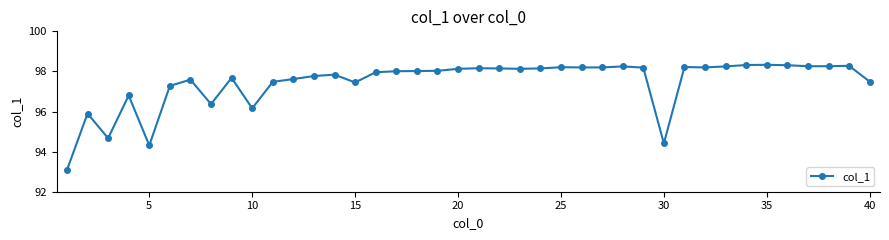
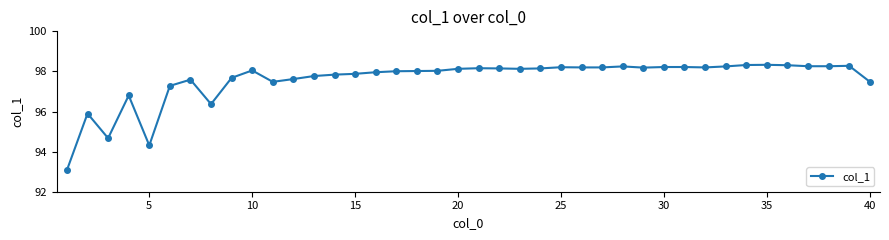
10: 96.2 -> 98.1
15: 97.5 -> 97.9
30: 94.4 -> 98.2
